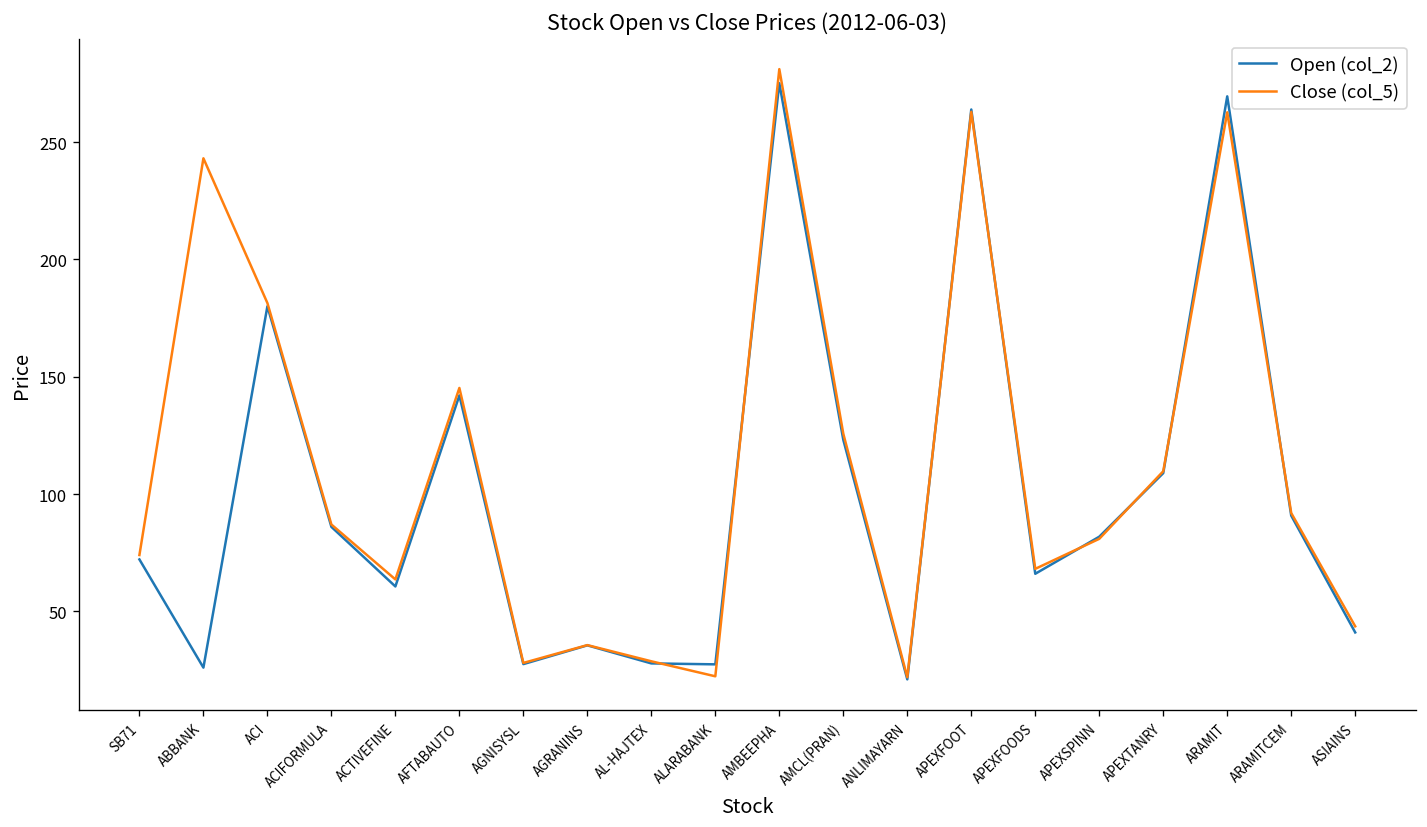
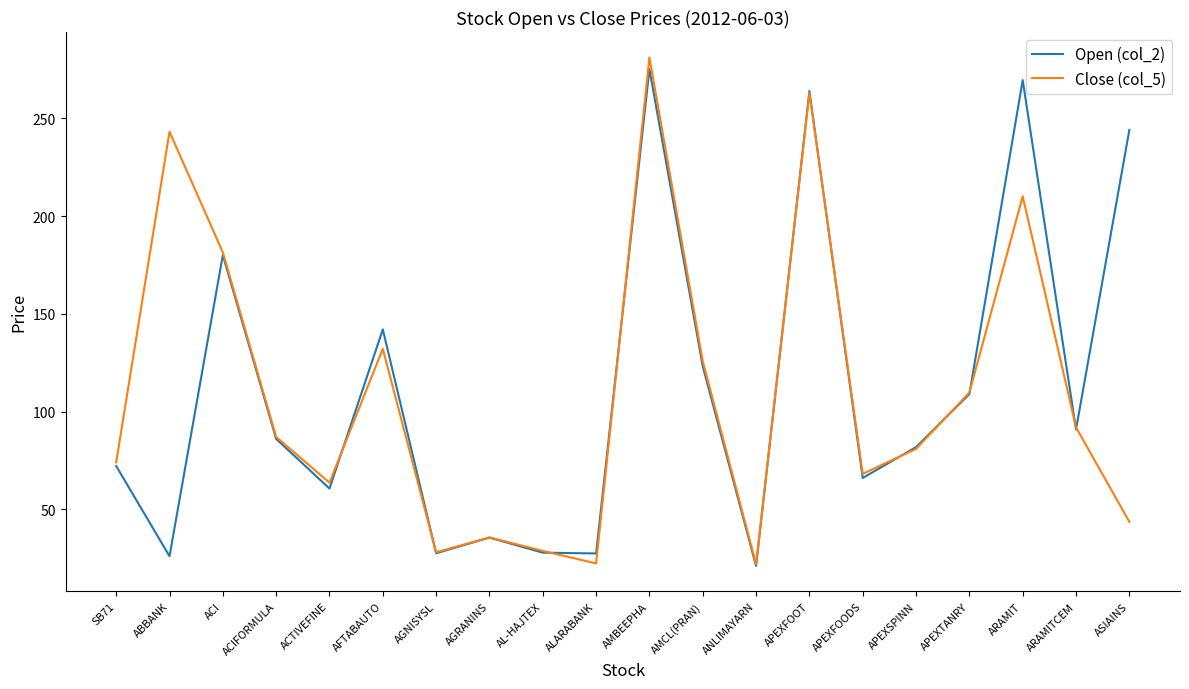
Close (col_5), AFTABAUTO: 145 -> 132
Close (col_5), ARAMIT: 263 -> 210
Open (col_2), ASIAINS: 41 -> 244
